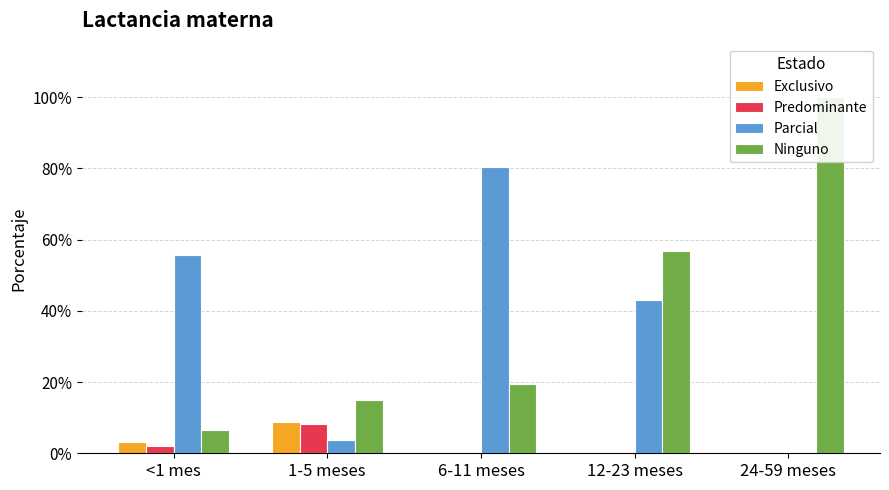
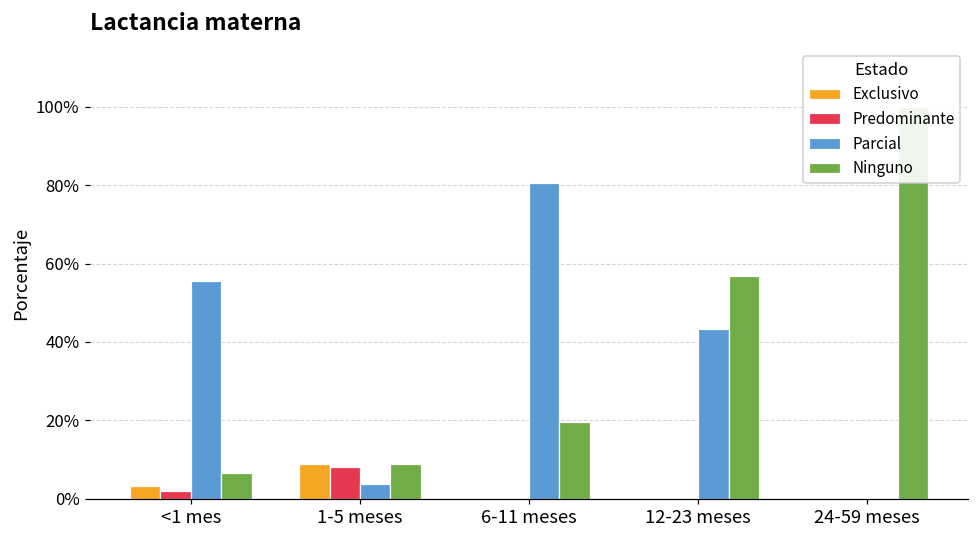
Ninguno, 1-5 meses: 15% -> 9%
